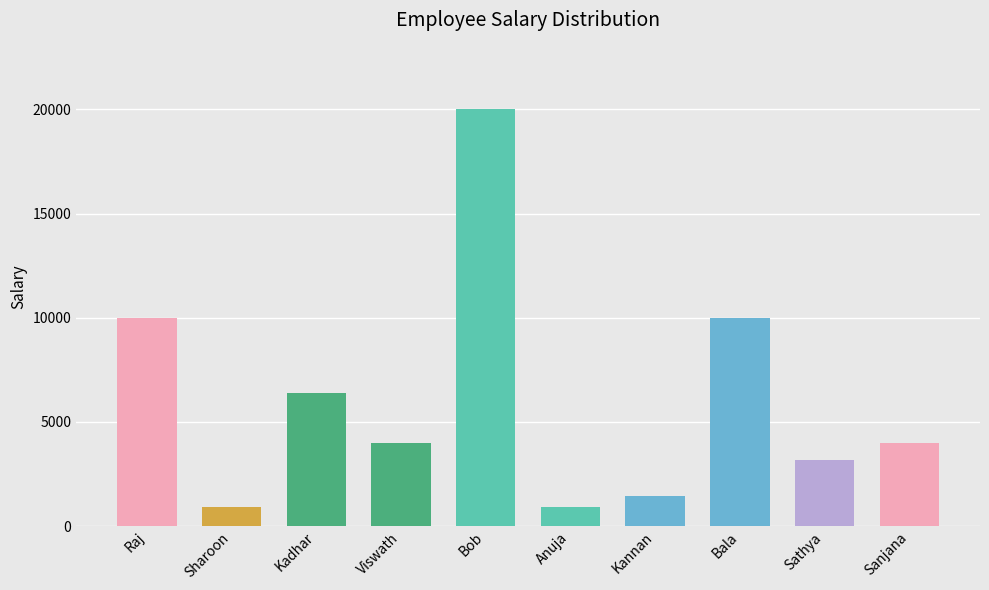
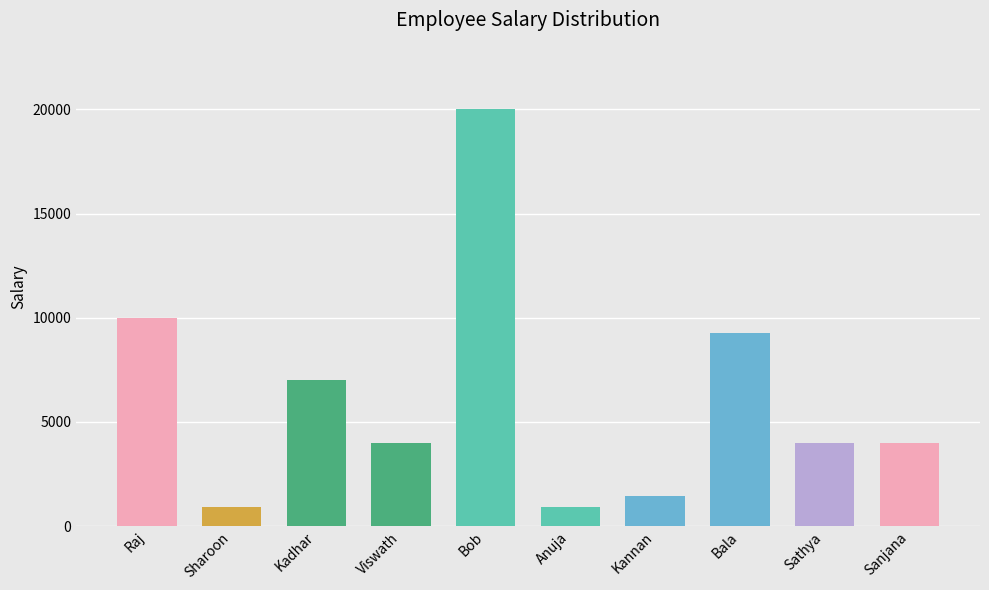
Kadhar: 6400 -> 7000
Bala: 10000 -> 9300
Sathya: 3200 -> 4000
